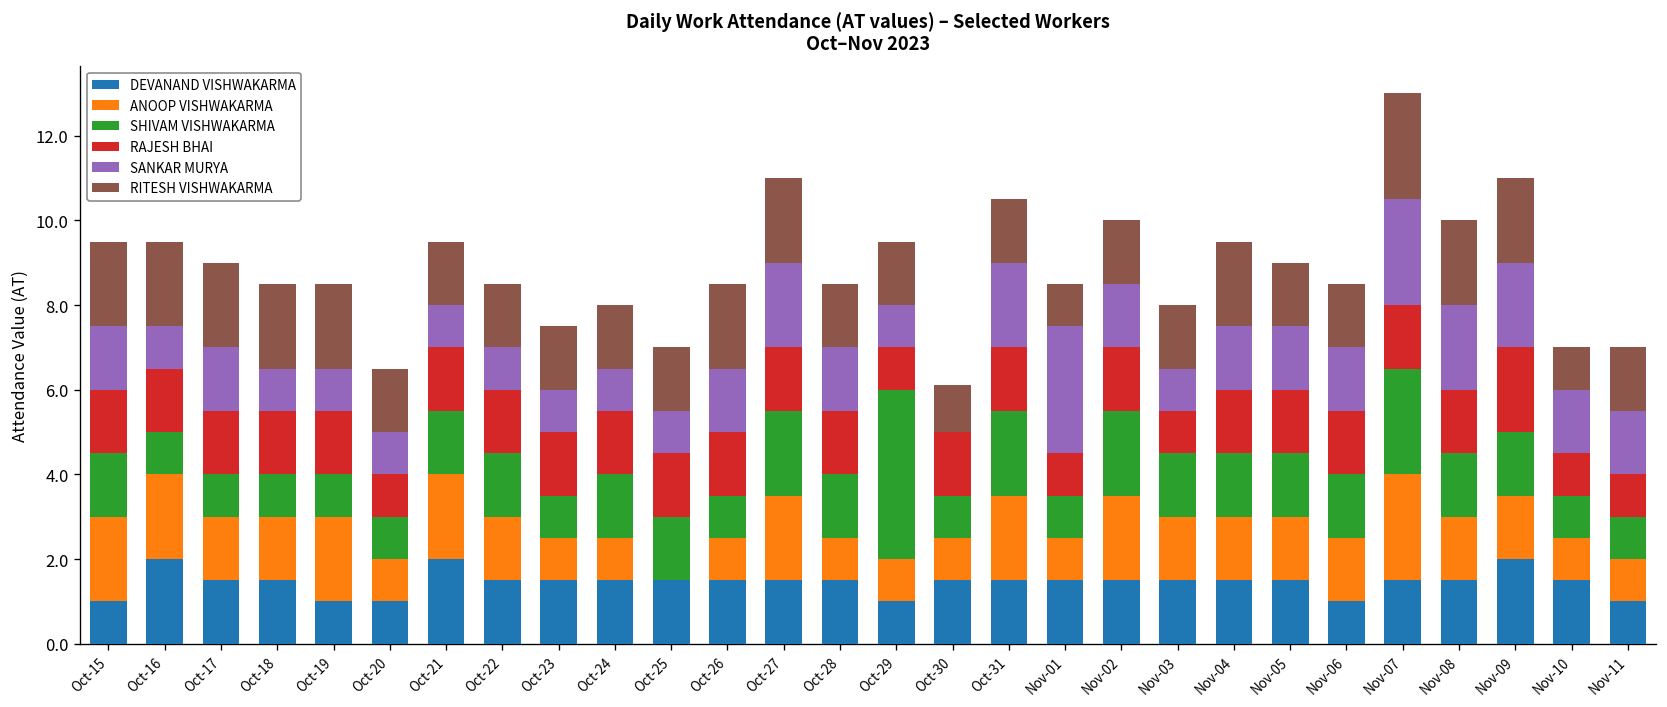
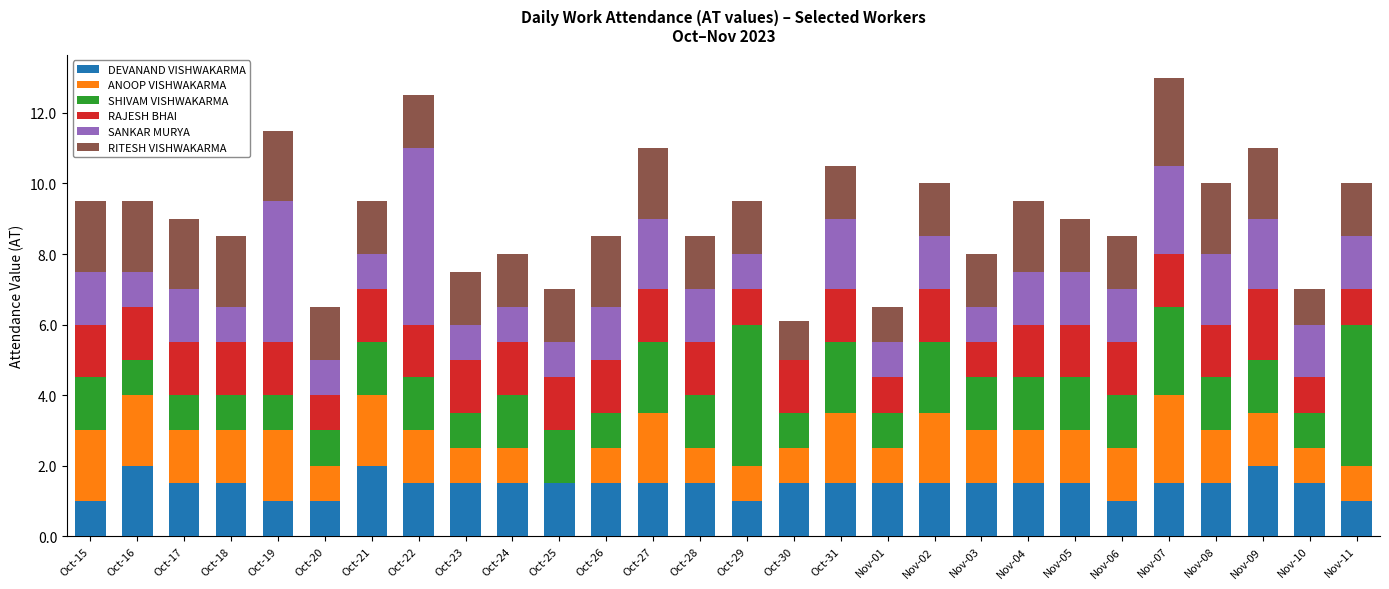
SANKAR MURYA, Oct-19: 1 -> 4
SANKAR MURYA, Oct-22: 1 -> 5
SANKAR MURYA, Nov-01: 3 -> 1
SHIVAM VISHWAKARMA, Nov-11: 1 -> 4
